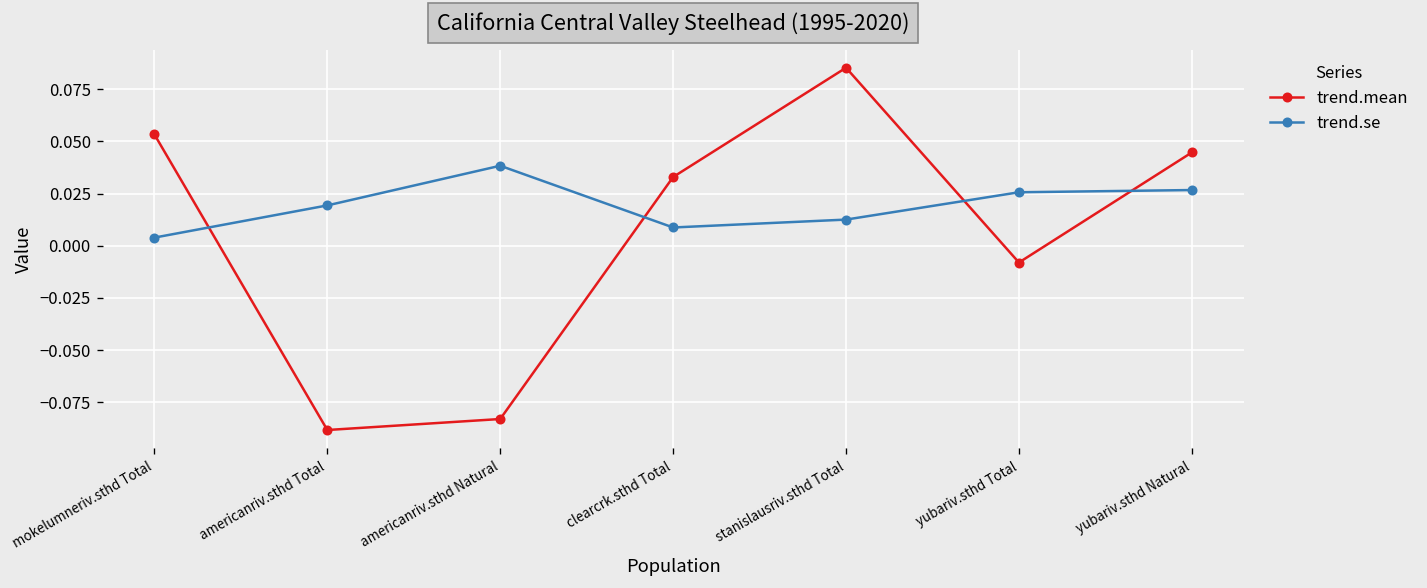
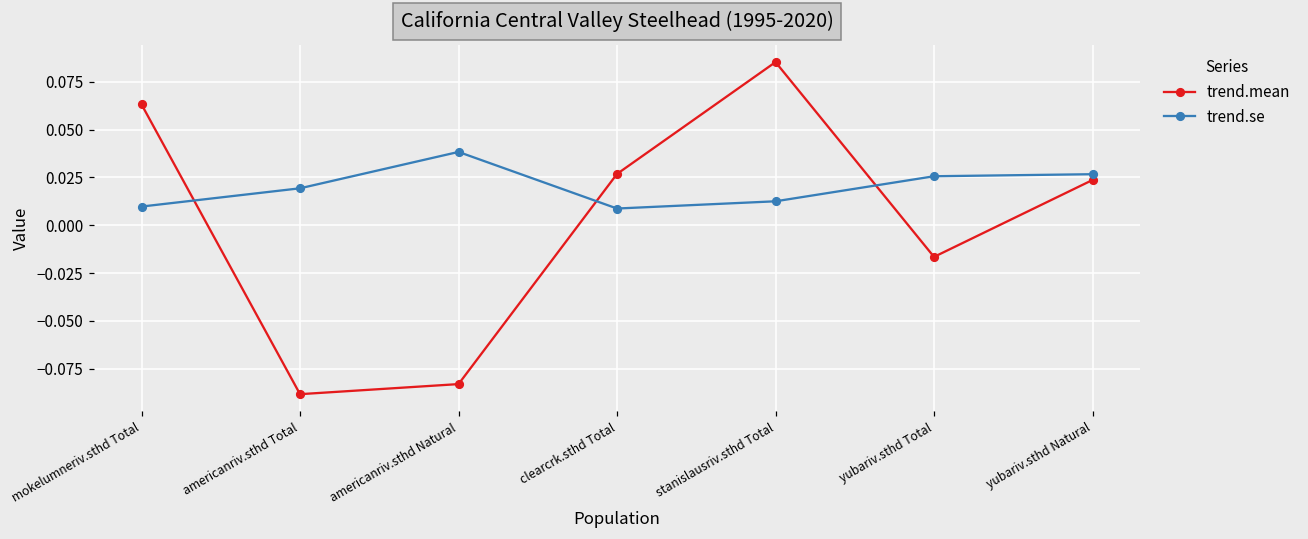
trend.mean, mokelumneriv.sthd Total: 0.053 -> 0.063
trend.se, mokelumneriv.sthd Total: 0.004 -> 0.010
trend.mean, clearcrk.sthd Total: 0.033 -> 0.027
trend.mean, yubariv.sthd Total: -0.008 -> -0.017
trend.mean, yubariv.sthd Natural: 0.045 -> 0.024
